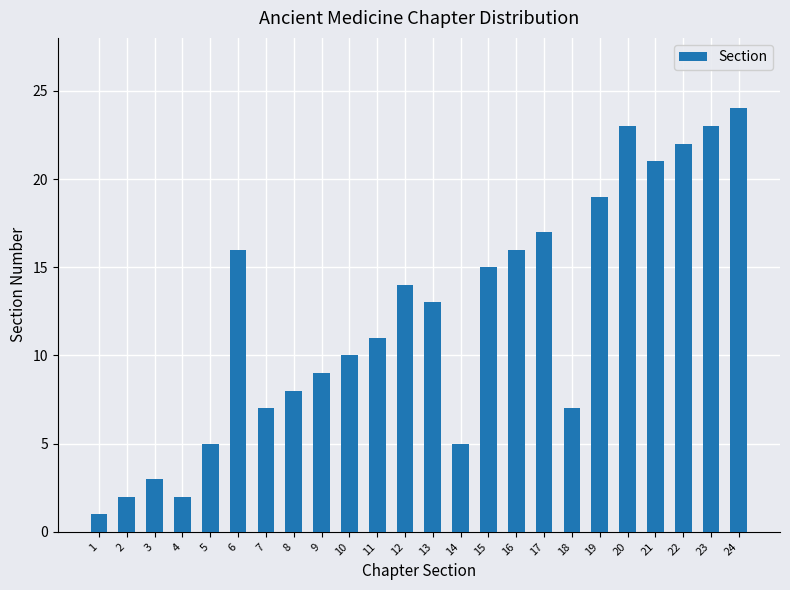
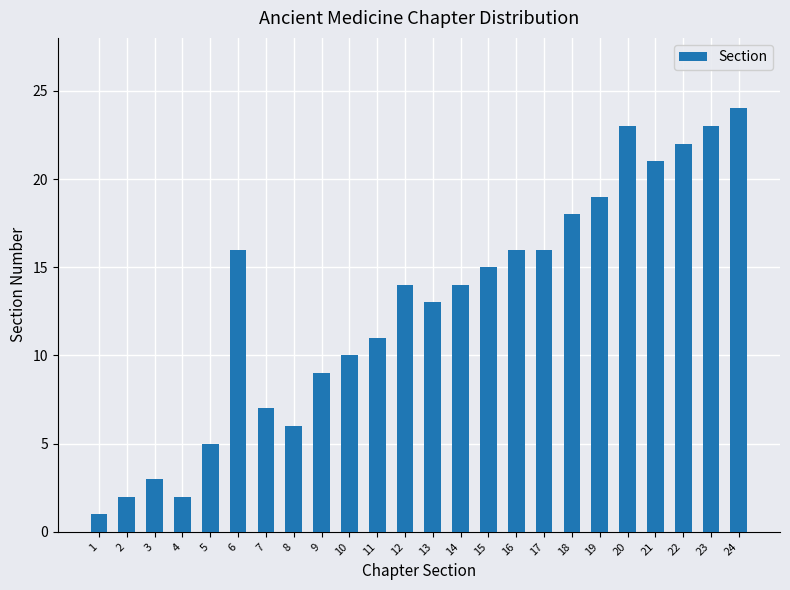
8: 8 -> 6
14: 5 -> 14
17: 17 -> 16
18: 7 -> 18
